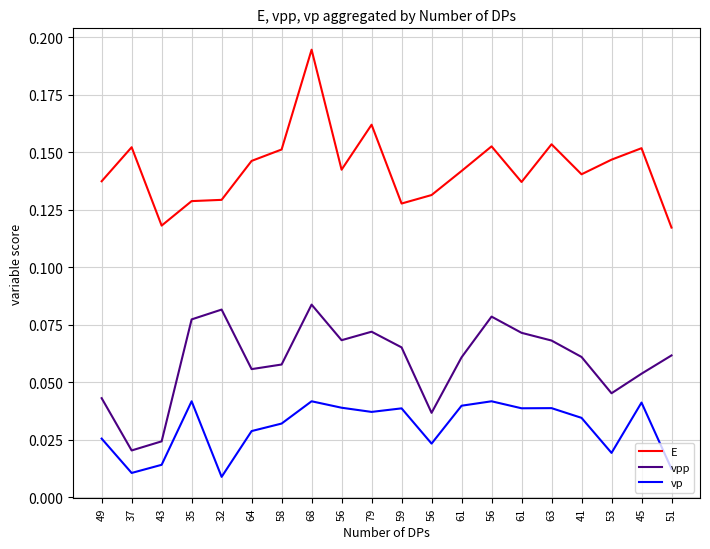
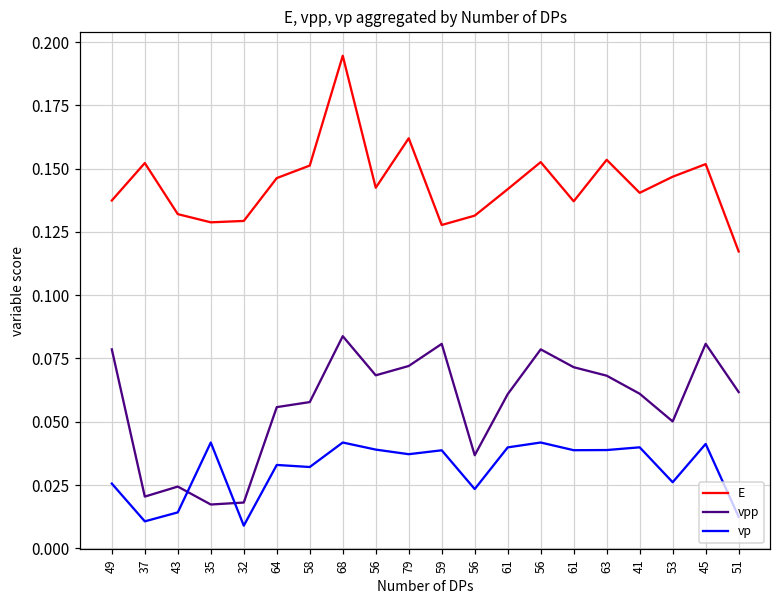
vpp, 49: 0.043 -> 0.079
E, 43: 0.118 -> 0.132
vpp, 35: 0.077 -> 0.017
vpp, 32: 0.082 -> 0.018
vp, 64: 0.029 -> 0.033
vpp, 59: 0.065 -> 0.081
vp, 41: 0.035 -> 0.040
vpp, 53: 0.045 -> 0.050
vp, 53: 0.019 -> 0.026
vpp, 45: 0.054 -> 0.081
